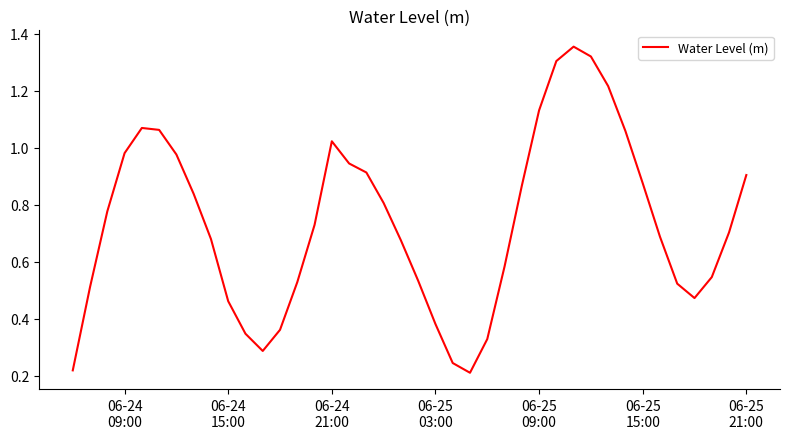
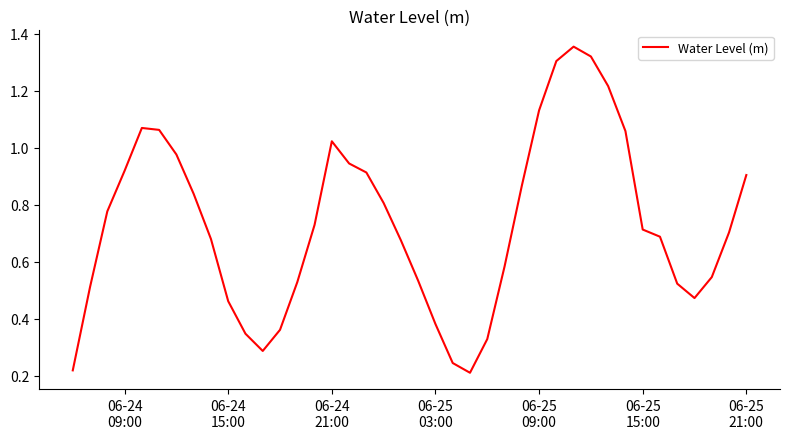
06-24 09:00: 0.98 -> 0.92
06-25 15:00: 0.88 -> 0.71
